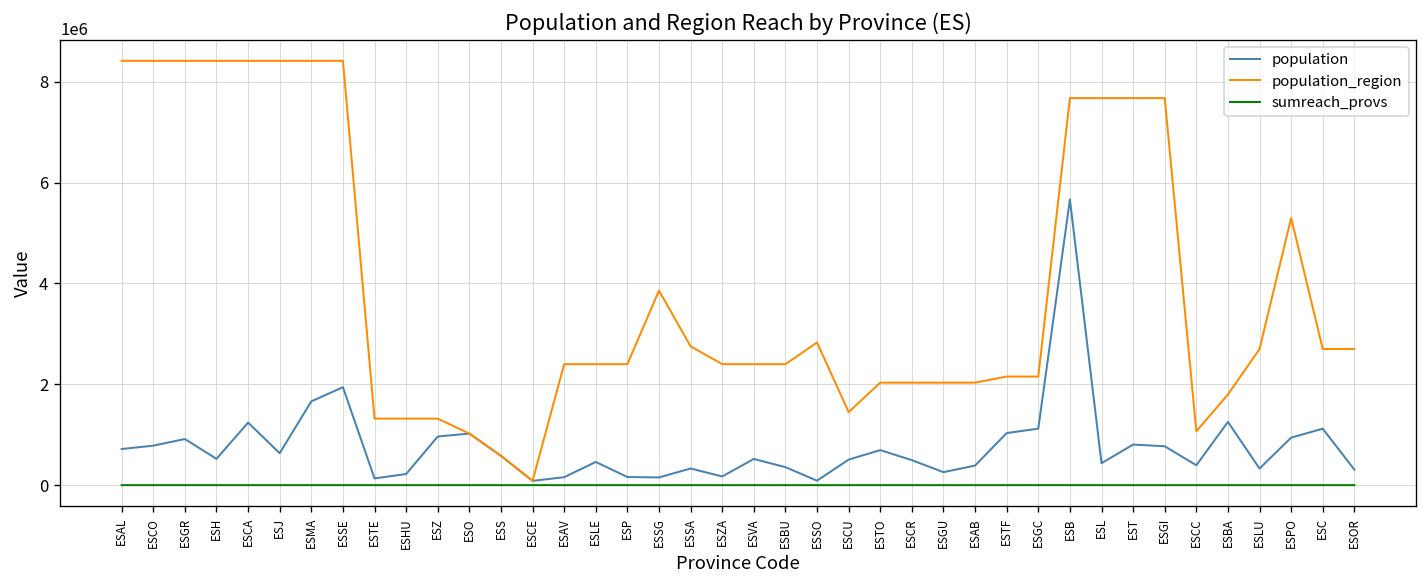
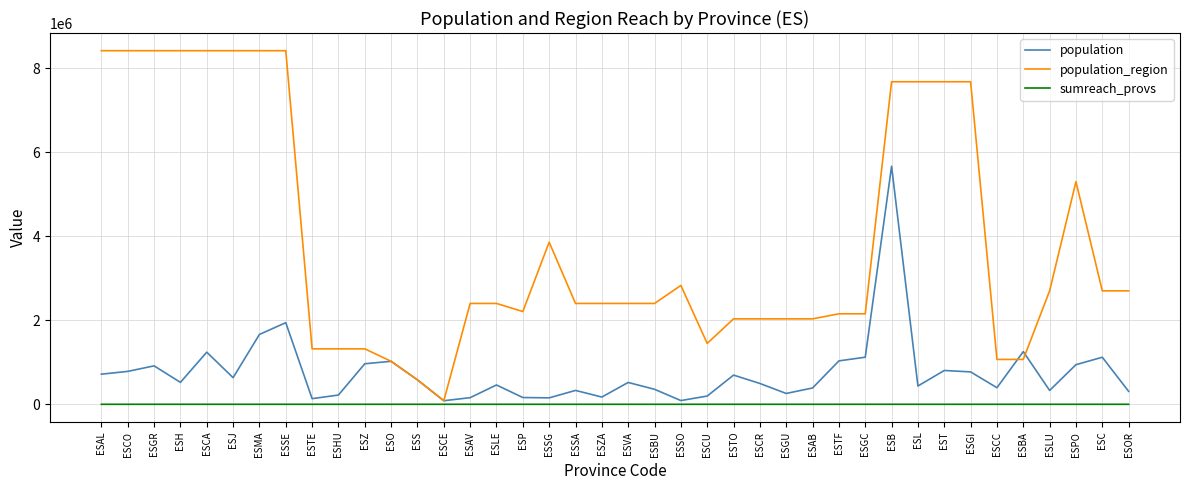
population_region, ESP: 2400000 -> 2200000
population_region, ESSA: 2800000 -> 2400000
population, ESCU: 500000 -> 200000
population_region, ESBA: 1800000 -> 1100000
